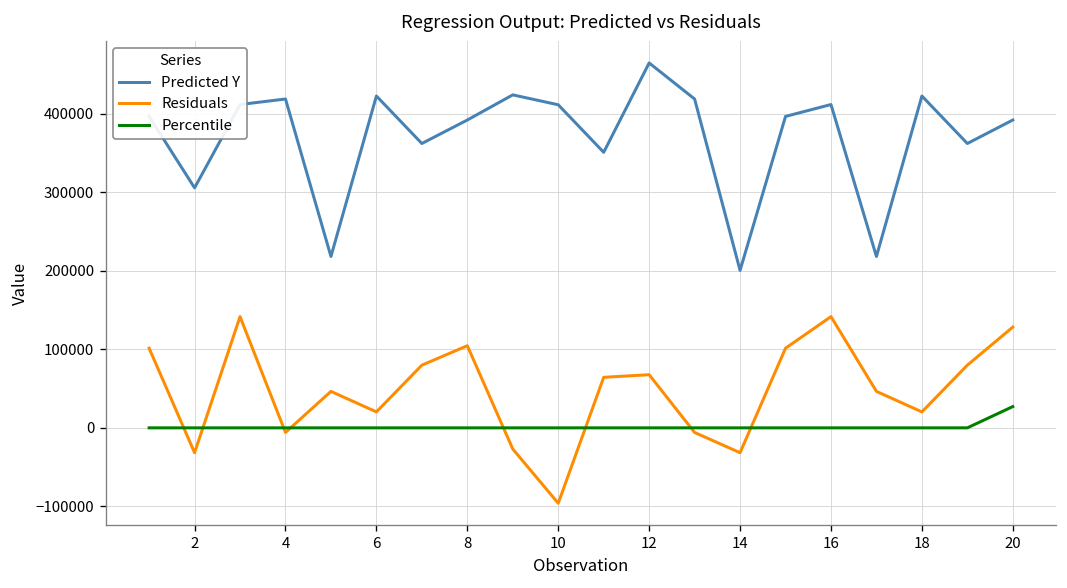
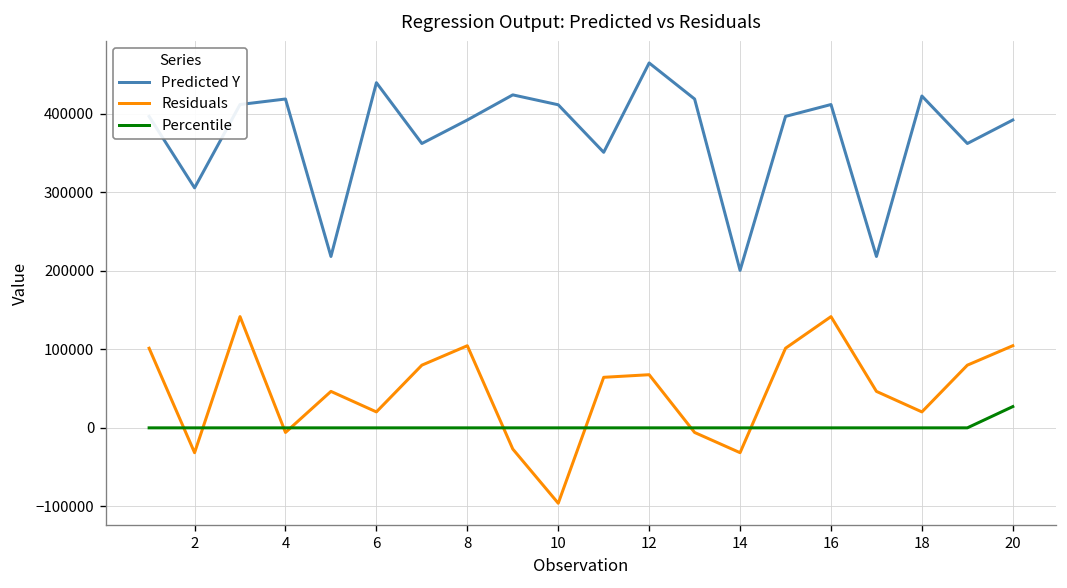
Predicted Y, 6: 420000 -> 440000
Residuals, 20: 130000 -> 100000
